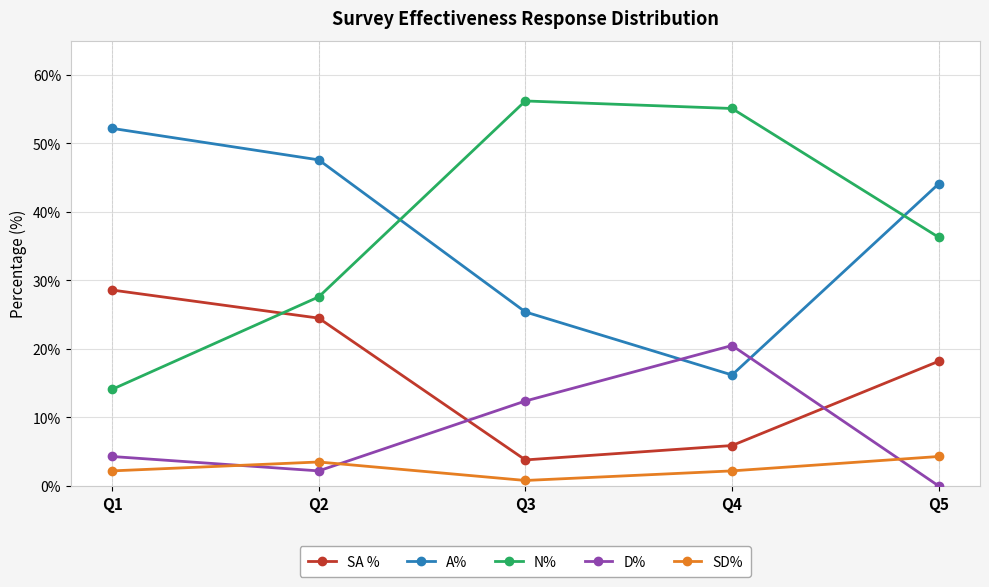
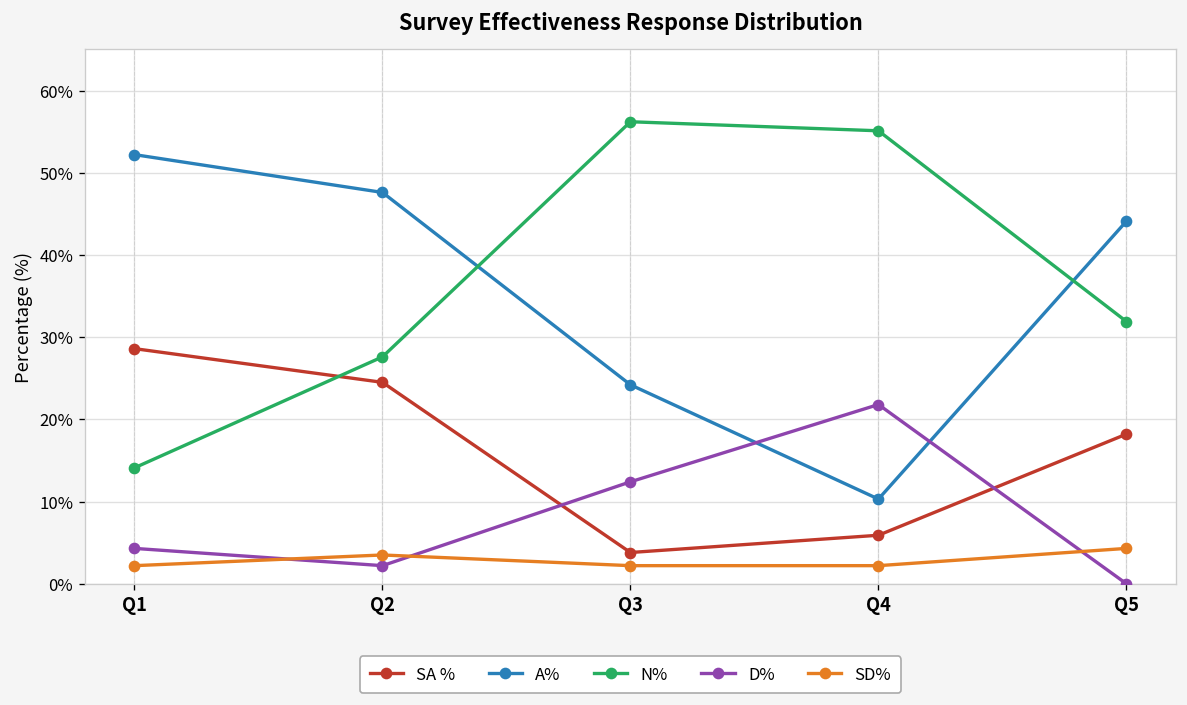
A%, Q3: 25% -> 24%
SD%, Q3: 1% -> 2%
A%, Q4: 16% -> 10%
D%, Q4: 21% -> 22%
N%, Q5: 36% -> 32%
